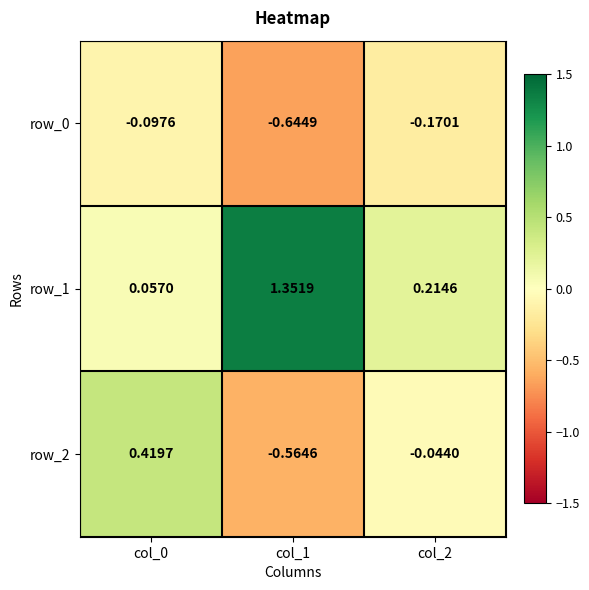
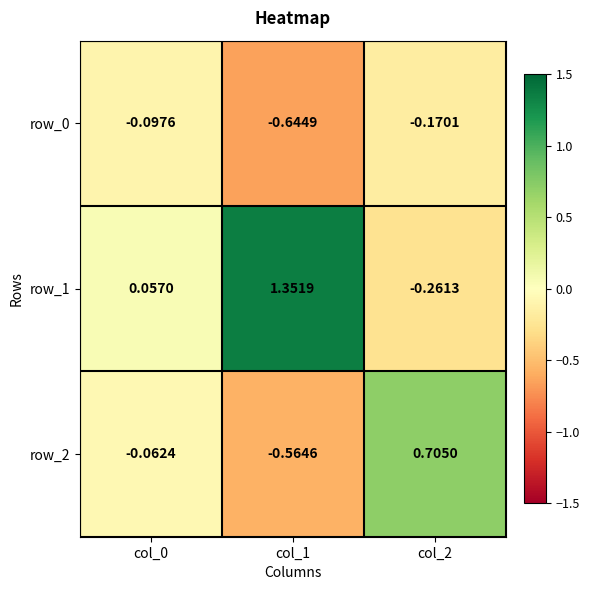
row_1, col_2: 0.2146 -> -0.2613
row_2, col_0: 0.4197 -> -0.0624
row_2, col_2: -0.0440 -> 0.7050
